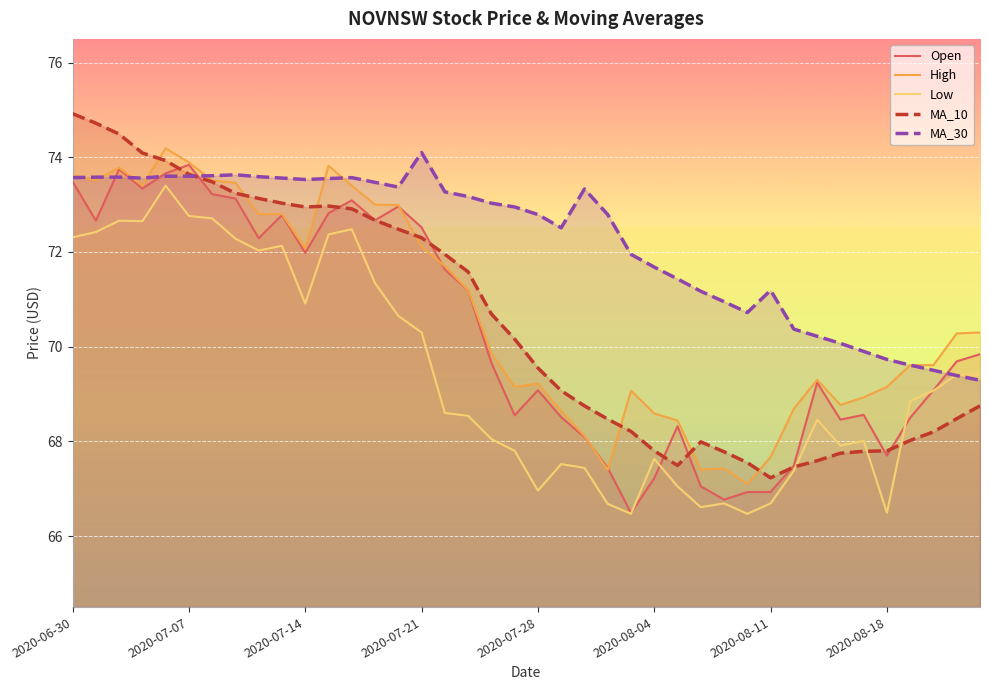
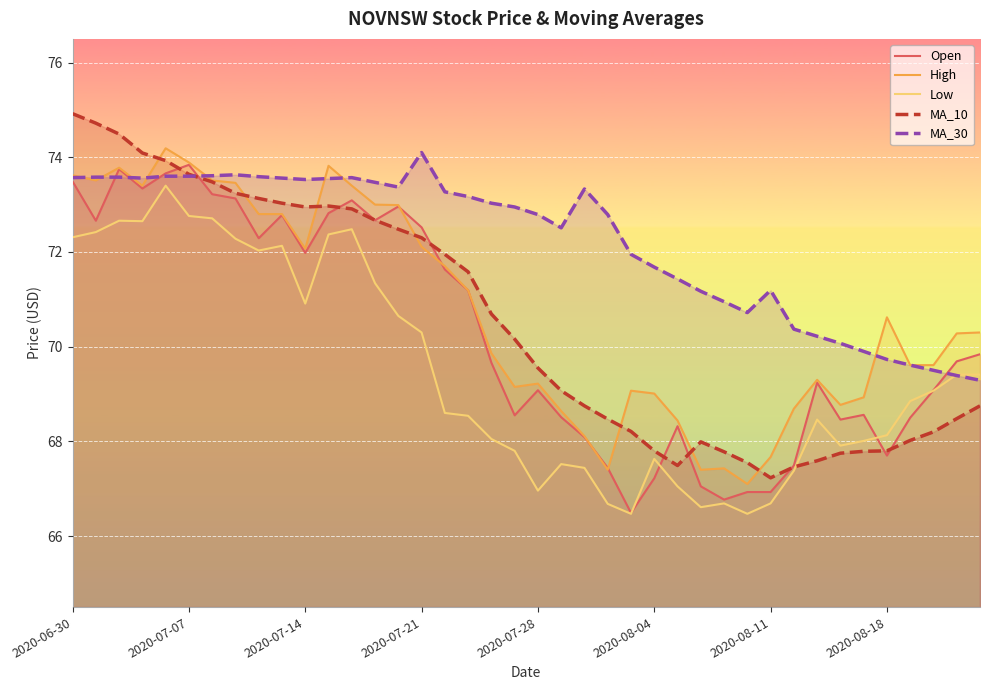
High, 2020-08-04: 68.6 -> 69.0
High, 2020-08-18: 69.2 -> 70.6
Low, 2020-08-18: 66.5 -> 68.1
